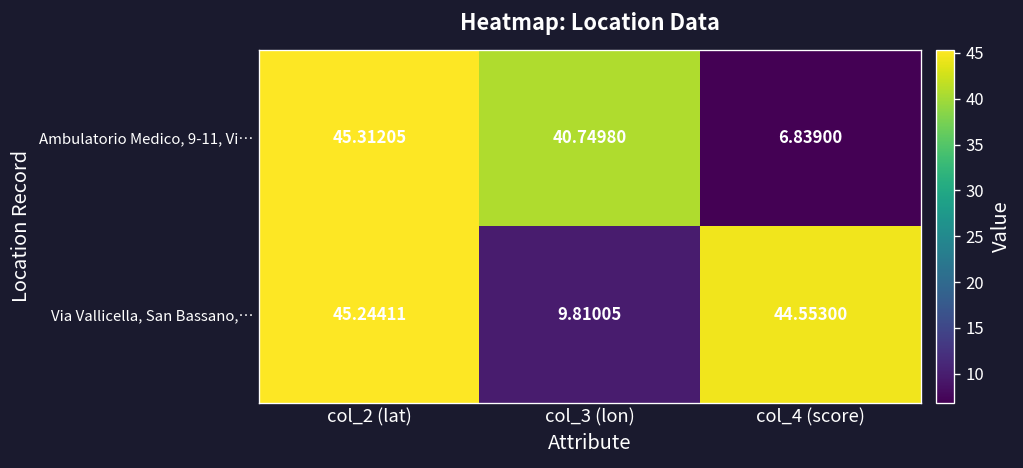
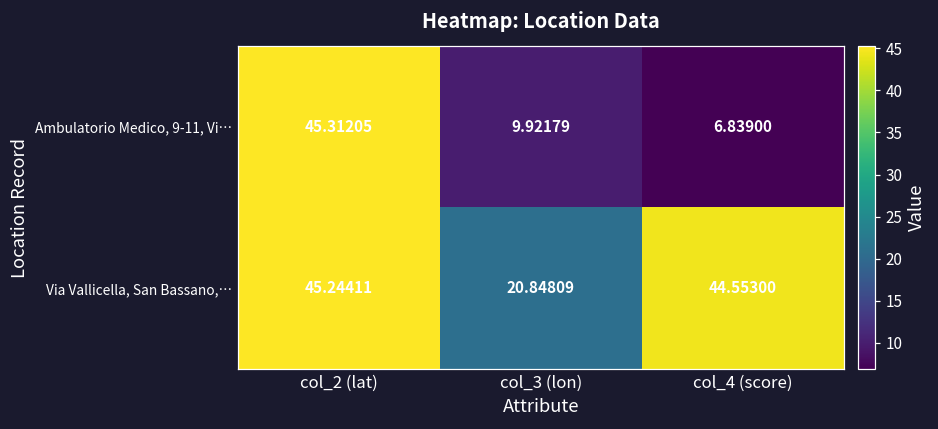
Ambulatorio Medico, 9-11, Vi…, col_3 (lon): 40.74980 -> 9.92179
Via Vallicella, San Bassano,…, col_3 (lon): 9.81005 -> 20.84809
